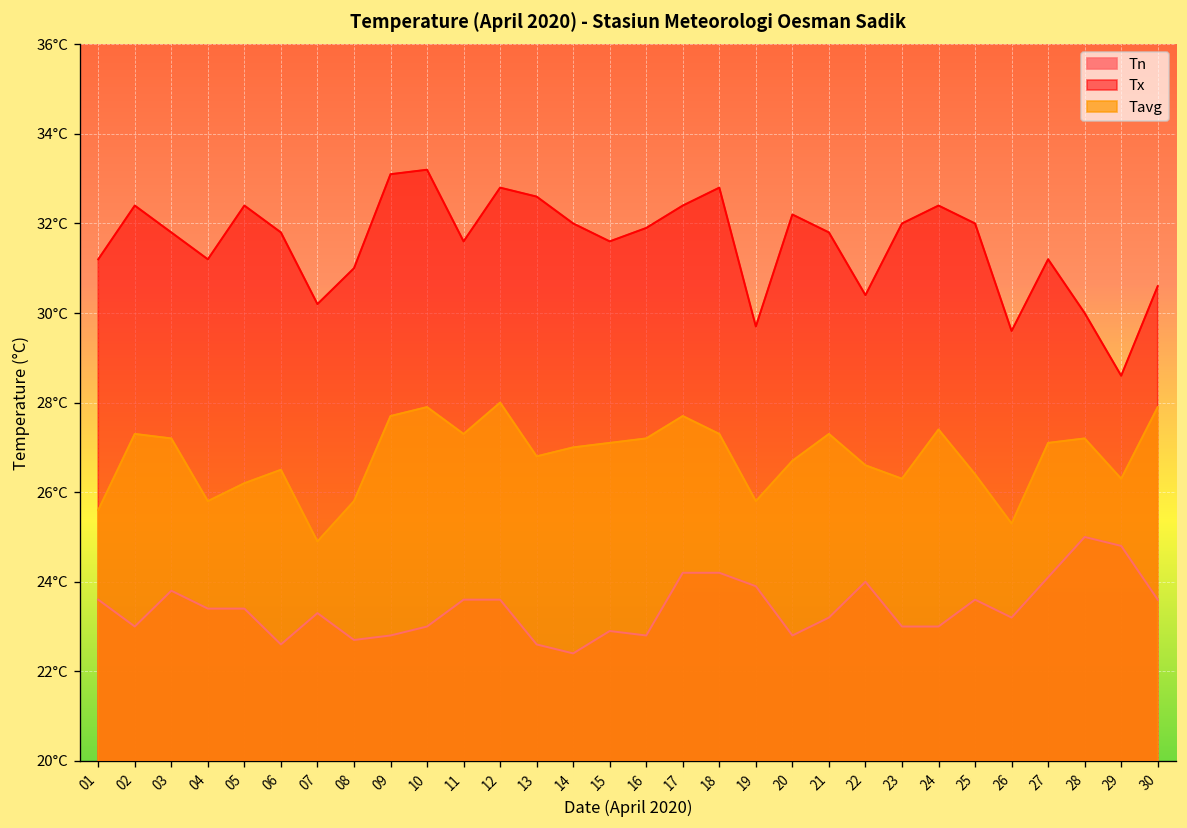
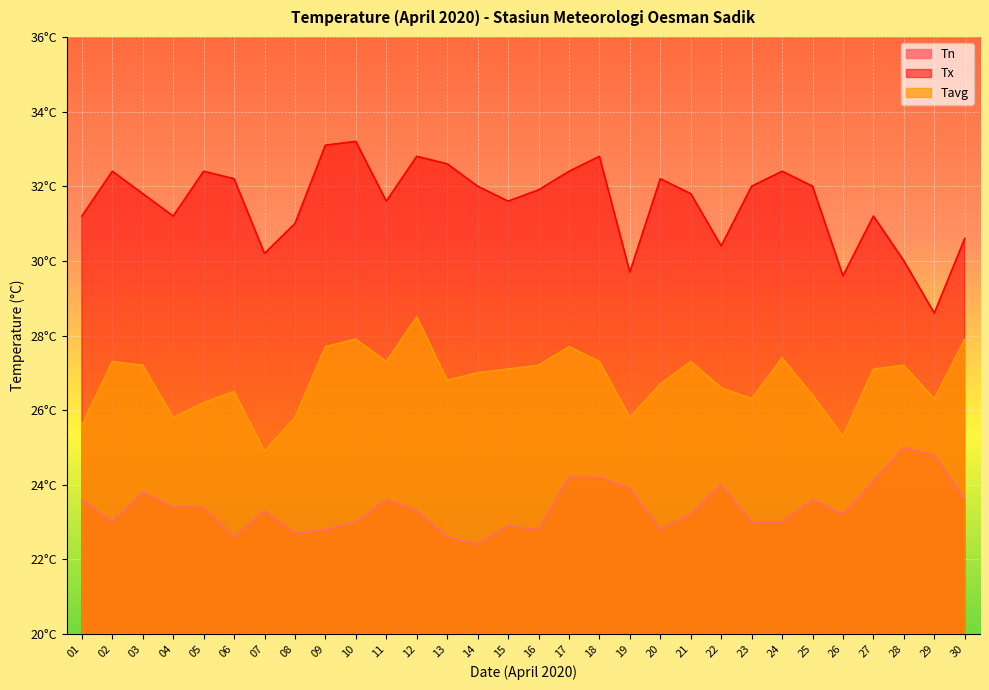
Tx, 06: 31.8°C -> 32.2°C
Tn, 12: 23.6°C -> 23.3°C
Tavg, 12: 28.0°C -> 28.5°C
